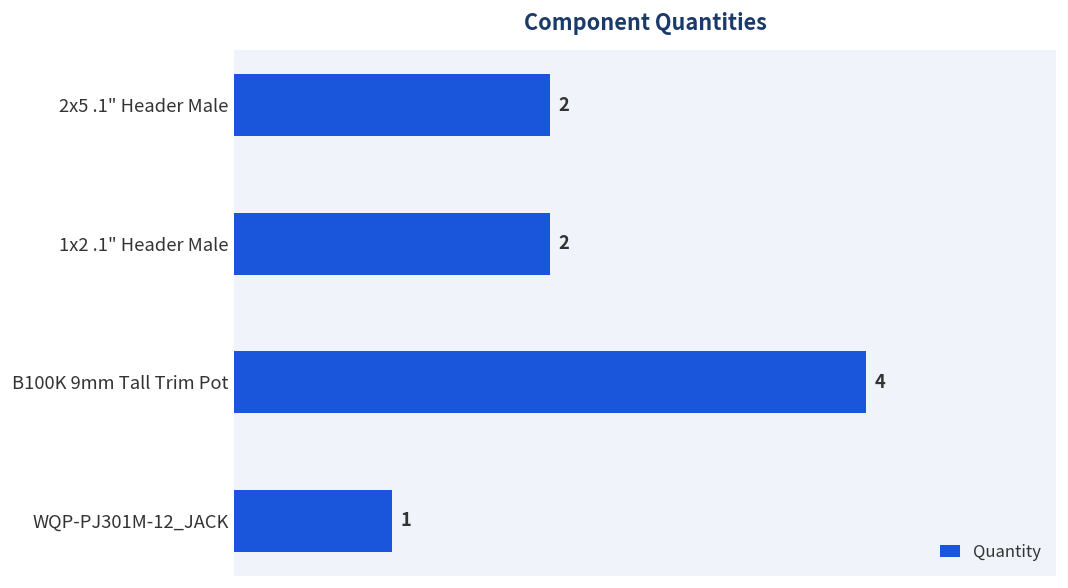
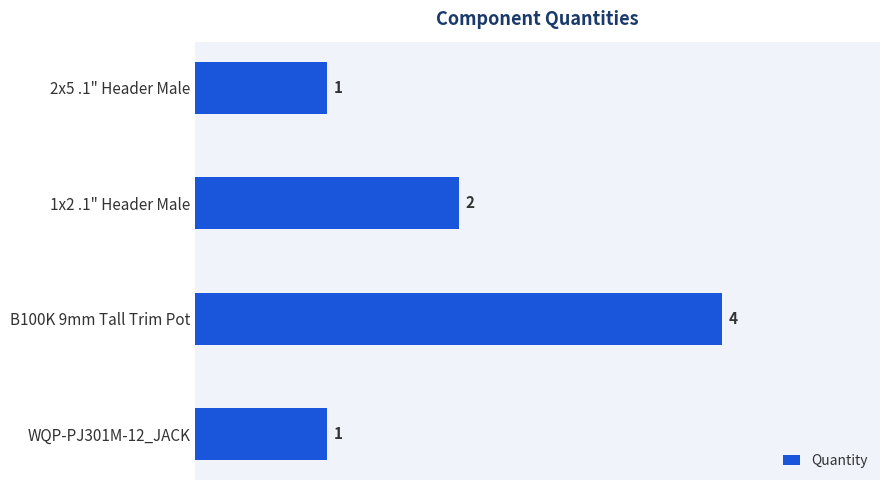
2x5 .1" Header Male: 2 -> 1
